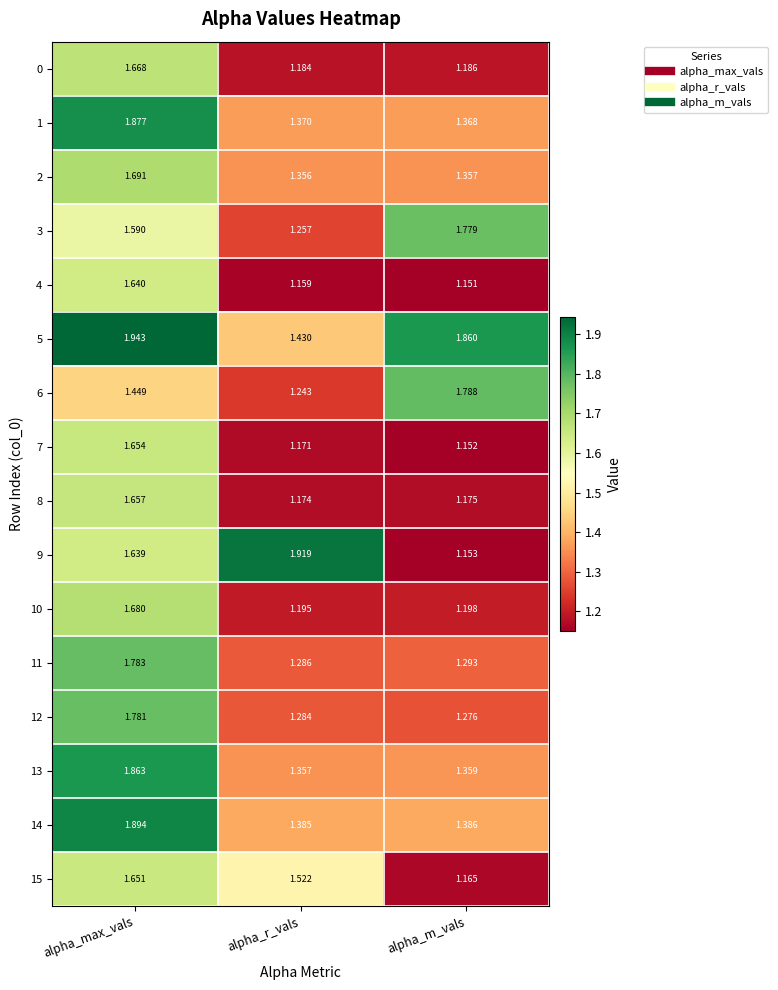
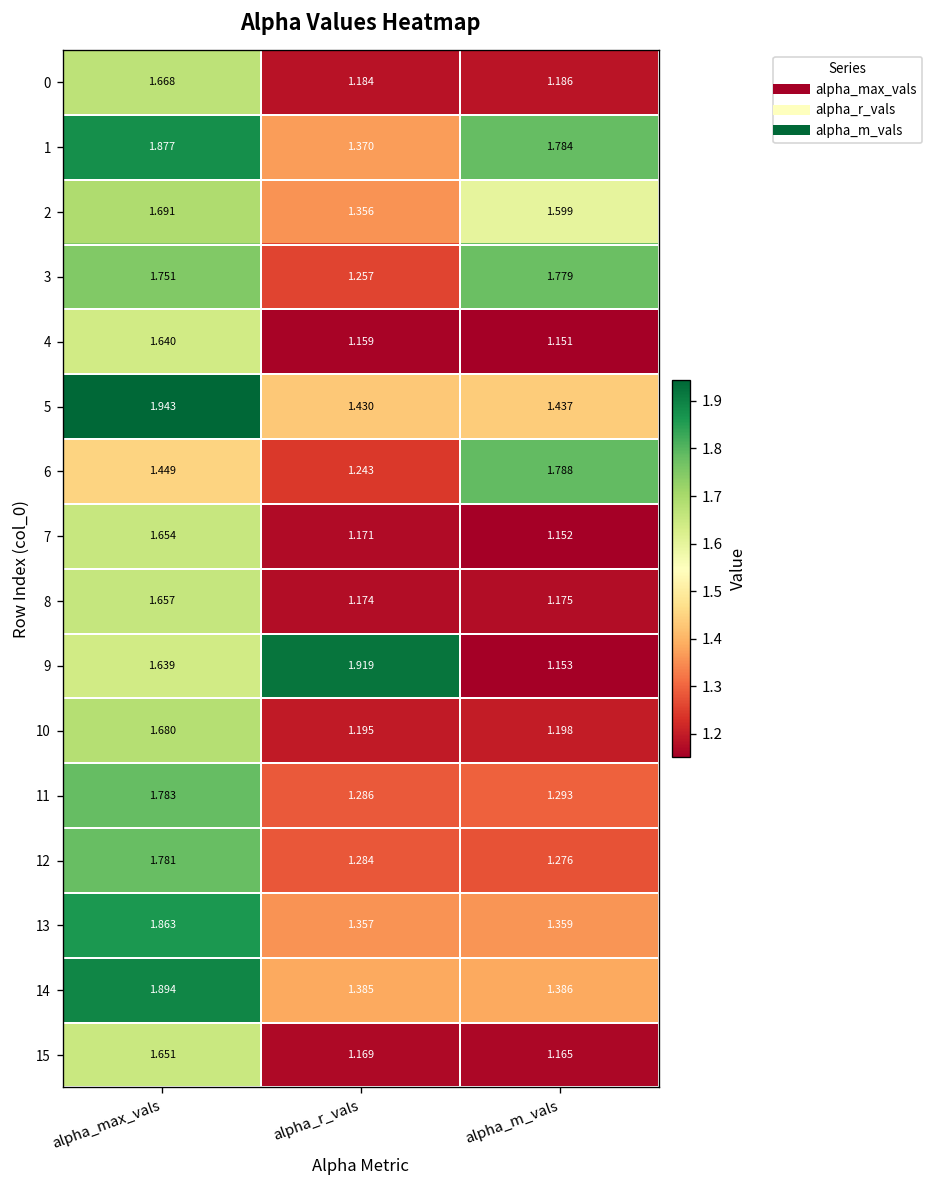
1, alpha_m_vals: 1.368 -> 1.784
2, alpha_m_vals: 1.357 -> 1.599
3, alpha_max_vals: 1.590 -> 1.751
5, alpha_m_vals: 1.860 -> 1.437
15, alpha_r_vals: 1.522 -> 1.169
